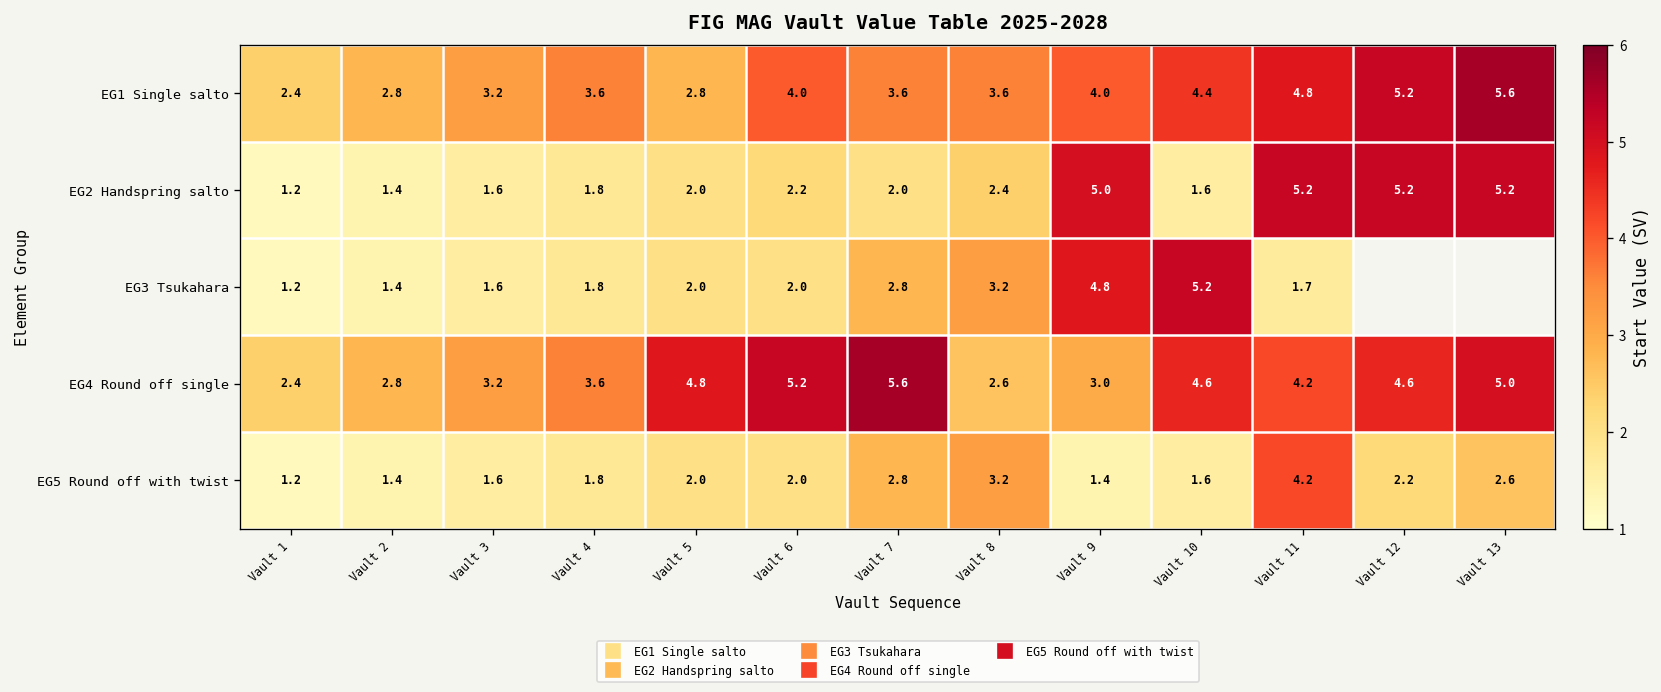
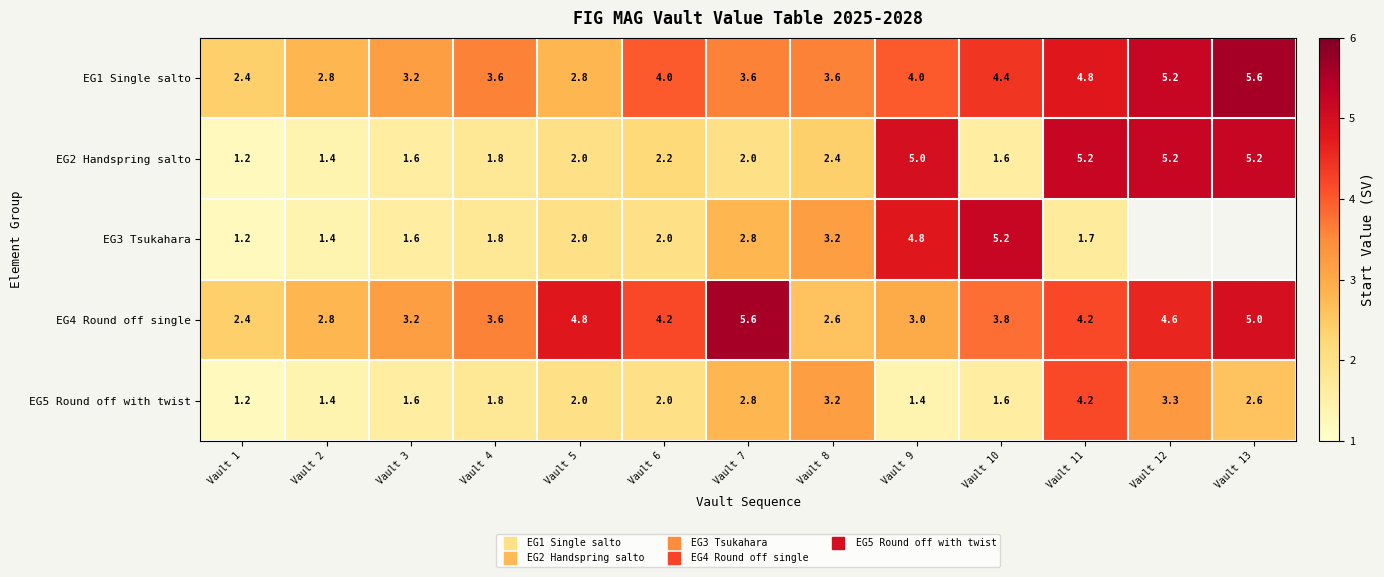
EG4 Round off single, Vault 6: 5.2 -> 4.2
EG4 Round off single, Vault 10: 4.6 -> 3.8
EG5 Round off with twist, Vault 12: 2.2 -> 3.3
